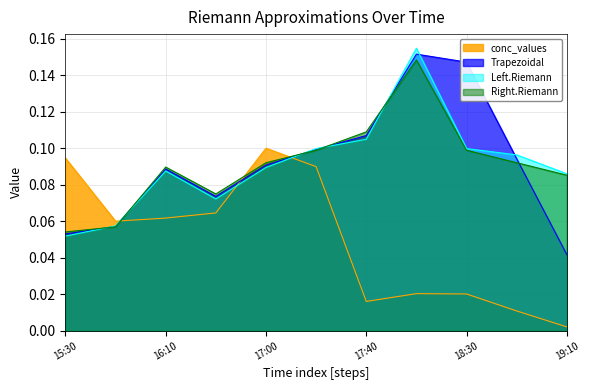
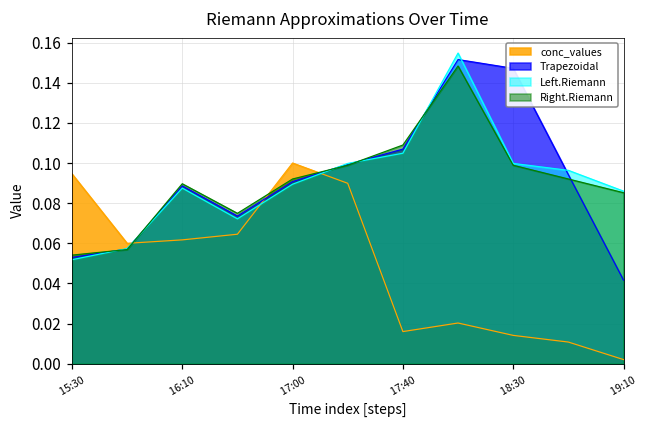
conc_values, 18:30: 0.020 -> 0.014
